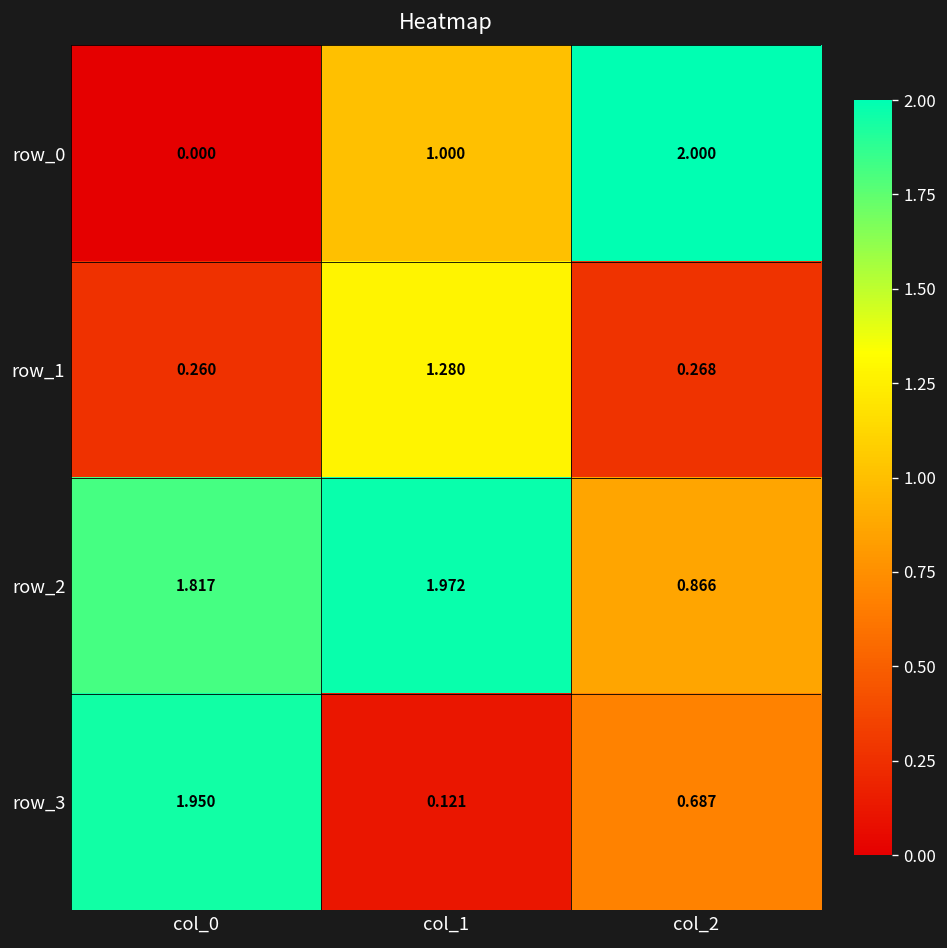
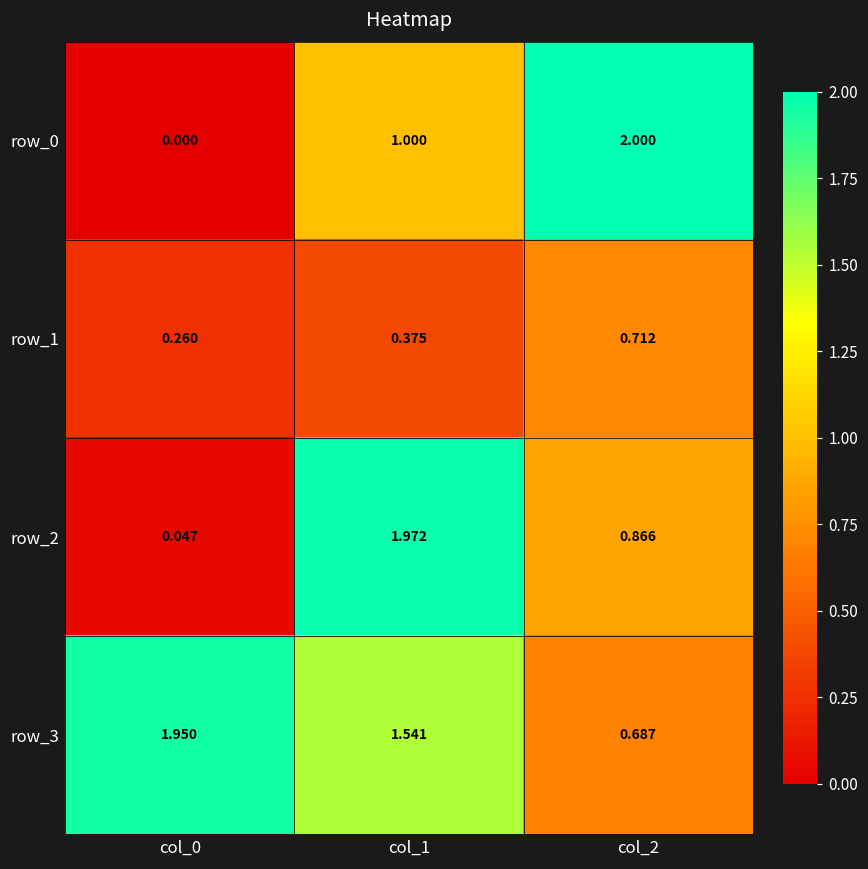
row_1, col_1: 1.280 -> 0.375
row_1, col_2: 0.268 -> 0.712
row_2, col_0: 1.817 -> 0.047
row_3, col_1: 0.121 -> 1.541
